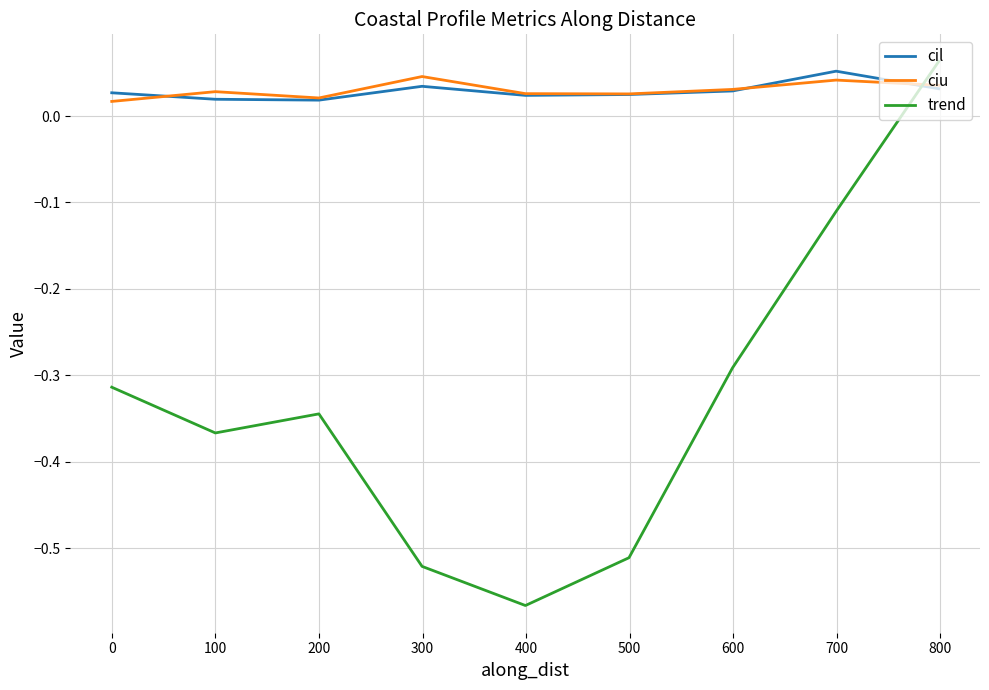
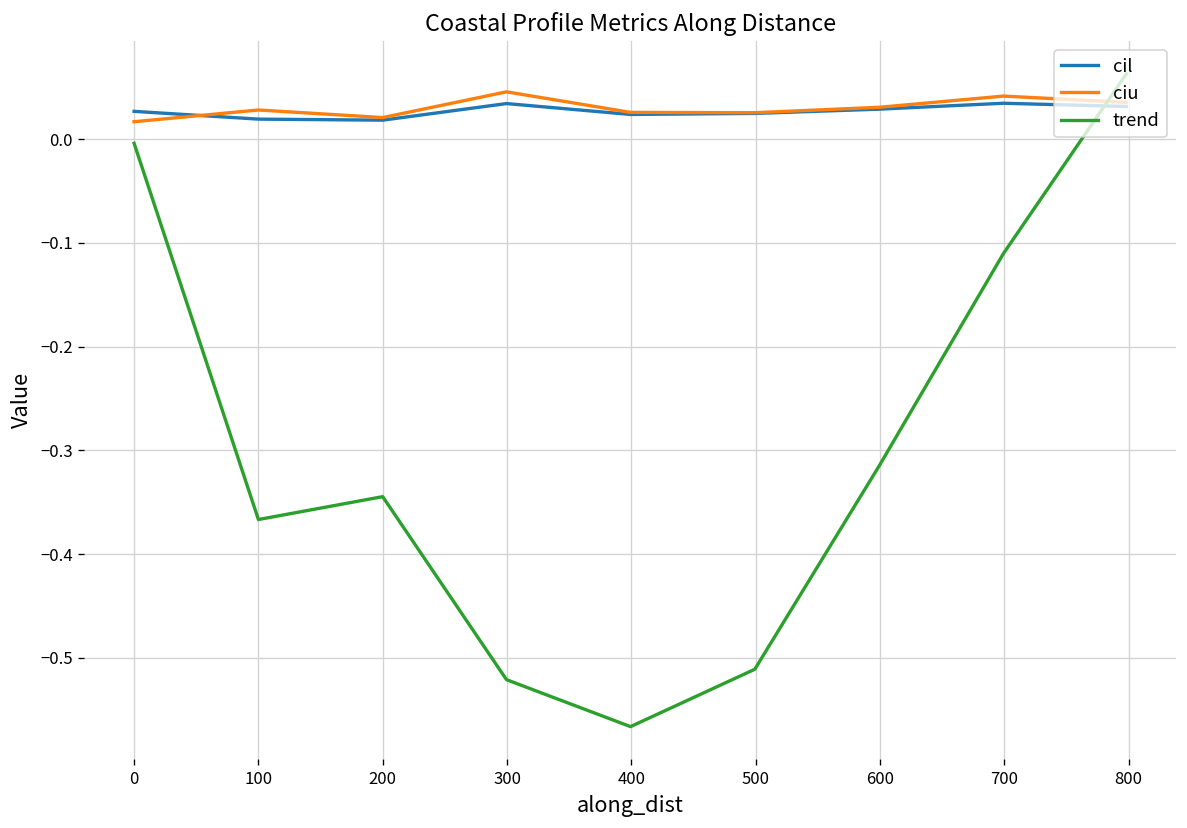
trend, 0: -0.31 -> 0.00
trend, 600: -0.29 -> -0.32
cil, 700: 0.05 -> 0.03
